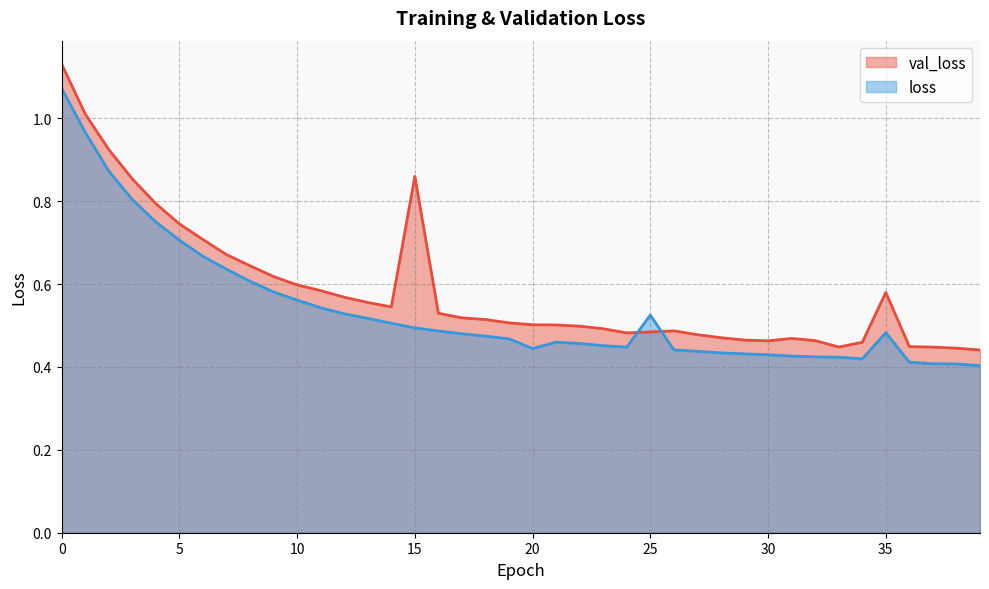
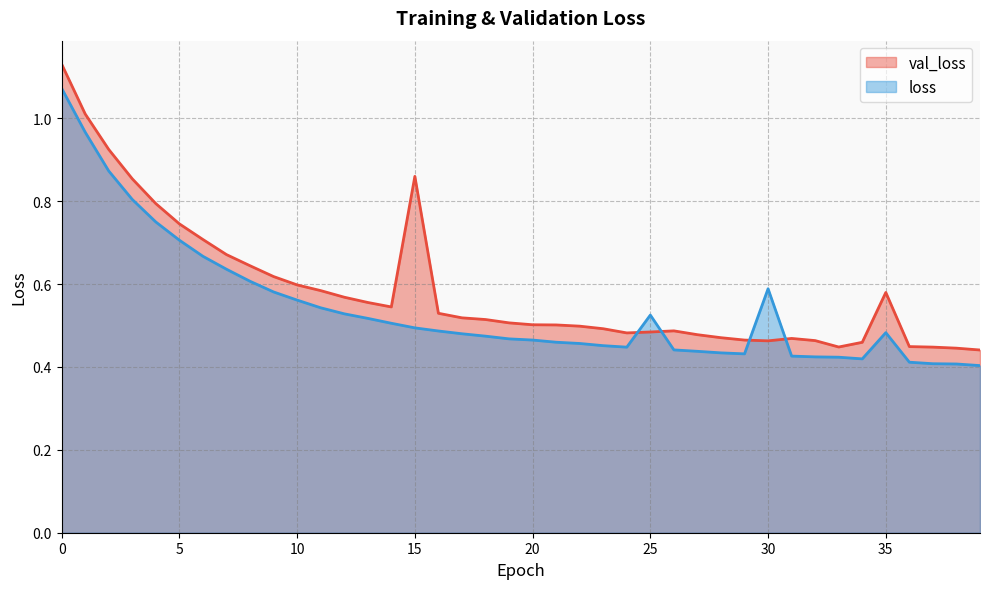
loss, 20: 0.44 -> 0.47
loss, 30: 0.43 -> 0.59
